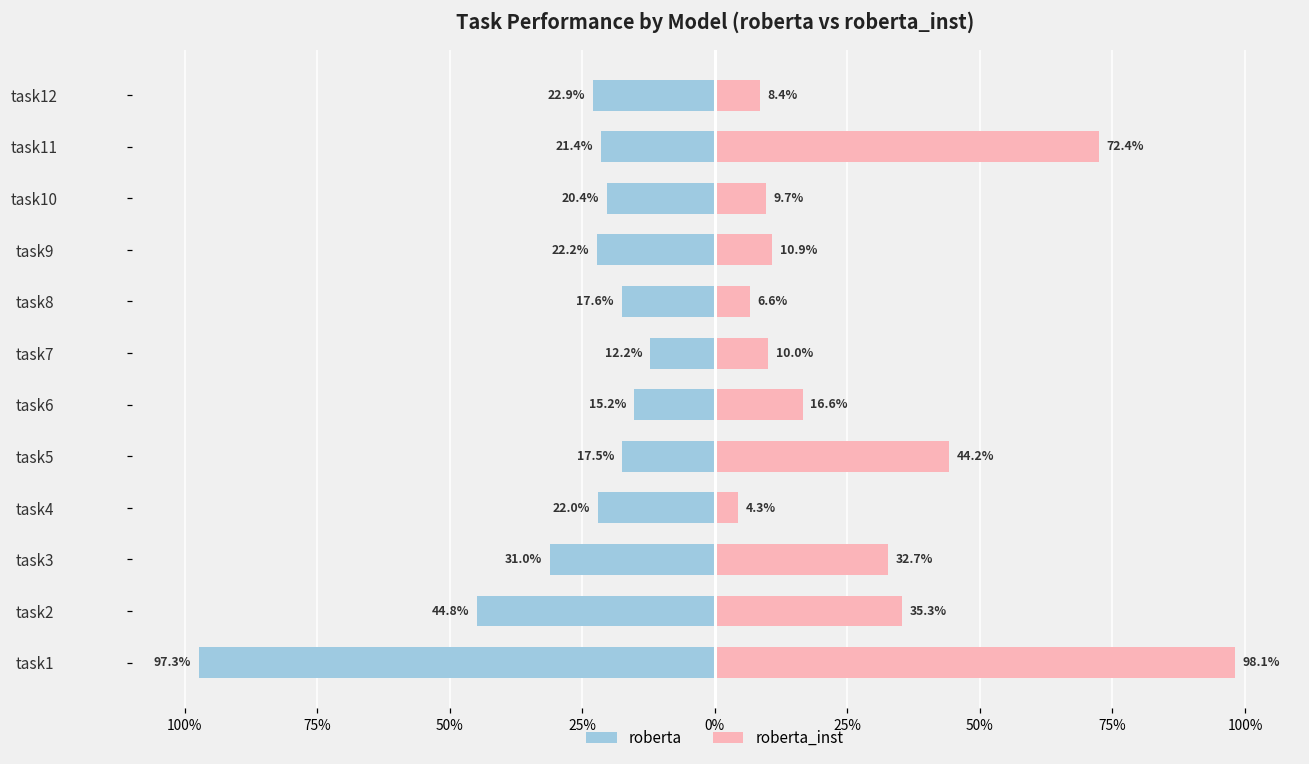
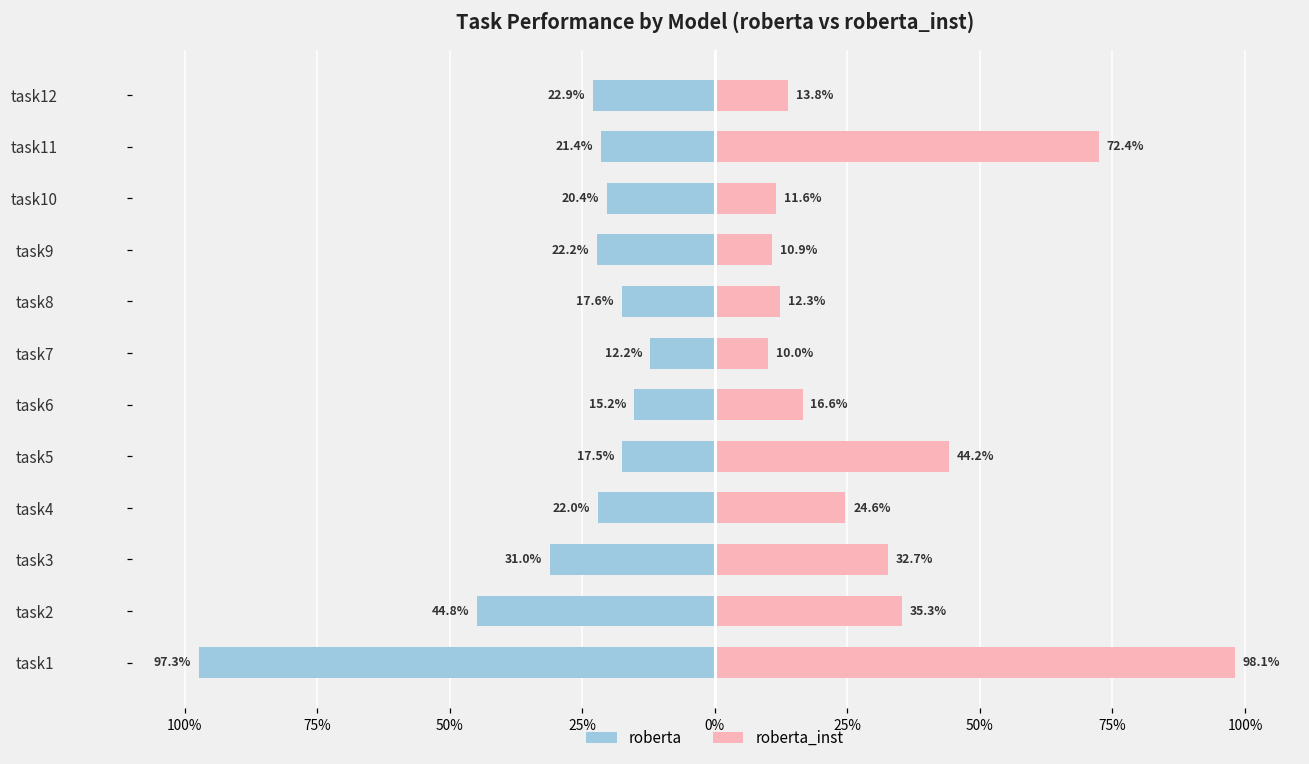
roberta_inst, task12: 8.4% -> 13.8%
roberta_inst, task10: 9.7% -> 11.6%
roberta_inst, task8: 6.6% -> 12.3%
roberta_inst, task4: 4.3% -> 24.6%
